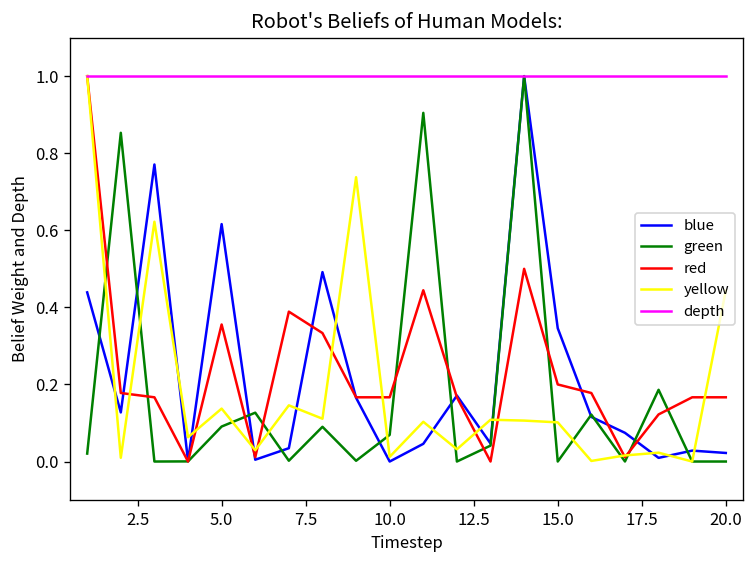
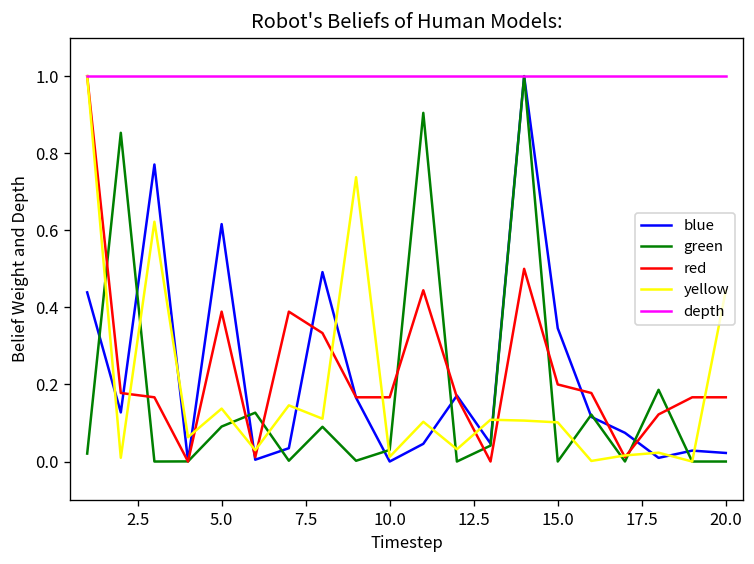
red, 5.0: 0.36 -> 0.39
green, 10.0: 0.07 -> 0.03
